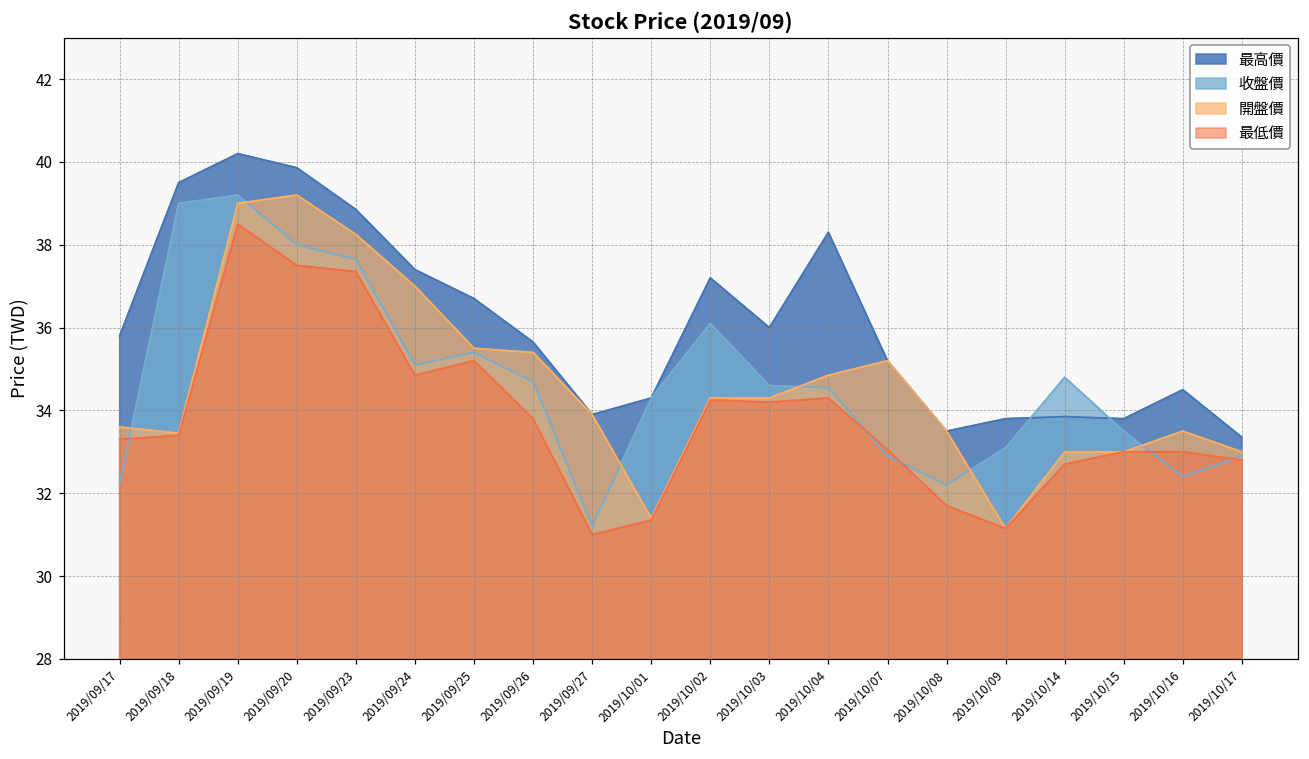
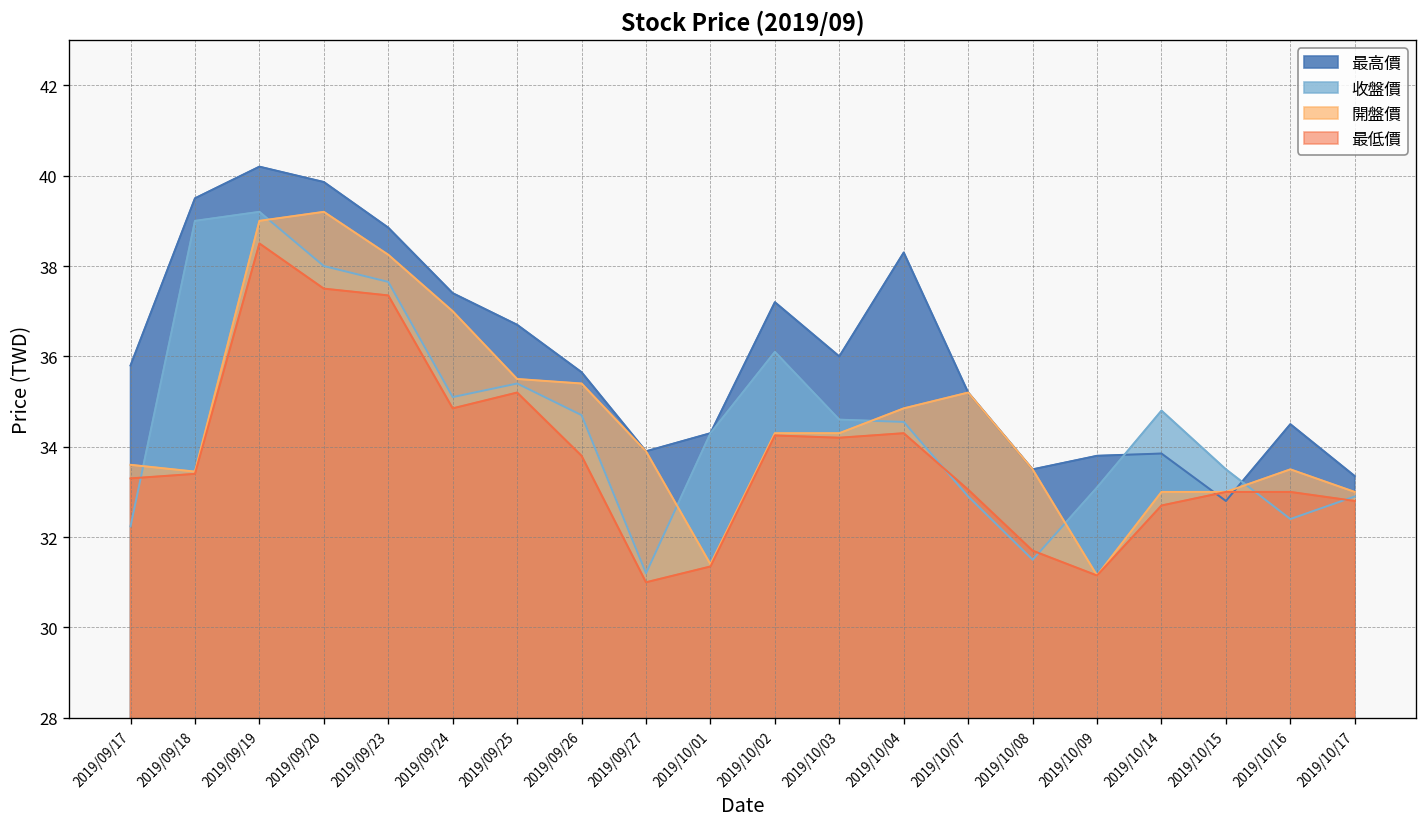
收盤價, 2019/10/08: 32.2 -> 31.5
最高價, 2019/10/15: 33.8 -> 32.8
